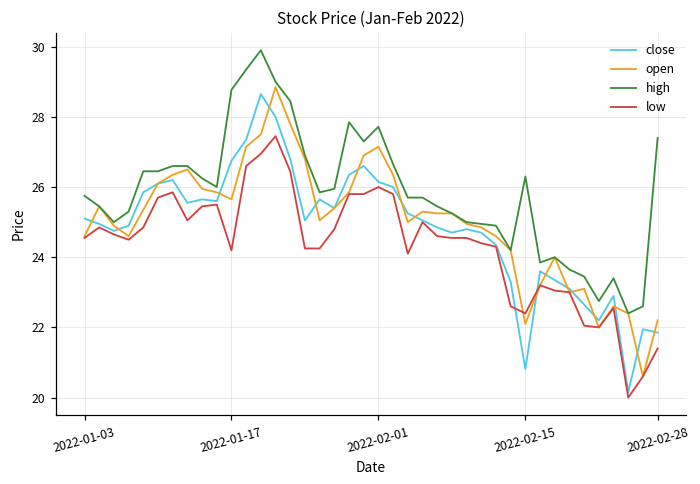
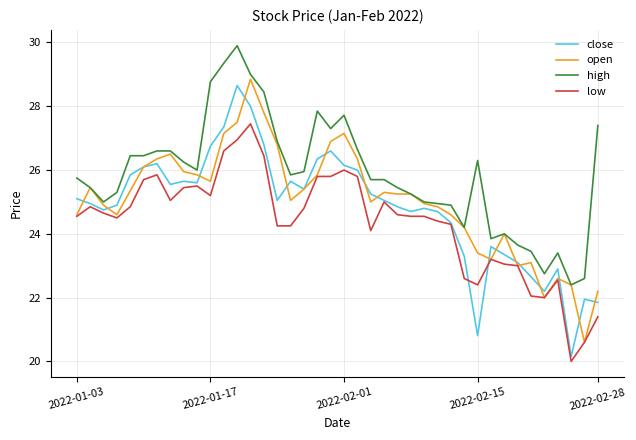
low, 2022-01-17: 24.2 -> 25.2
open, 2022-02-15: 22.1 -> 23.4
